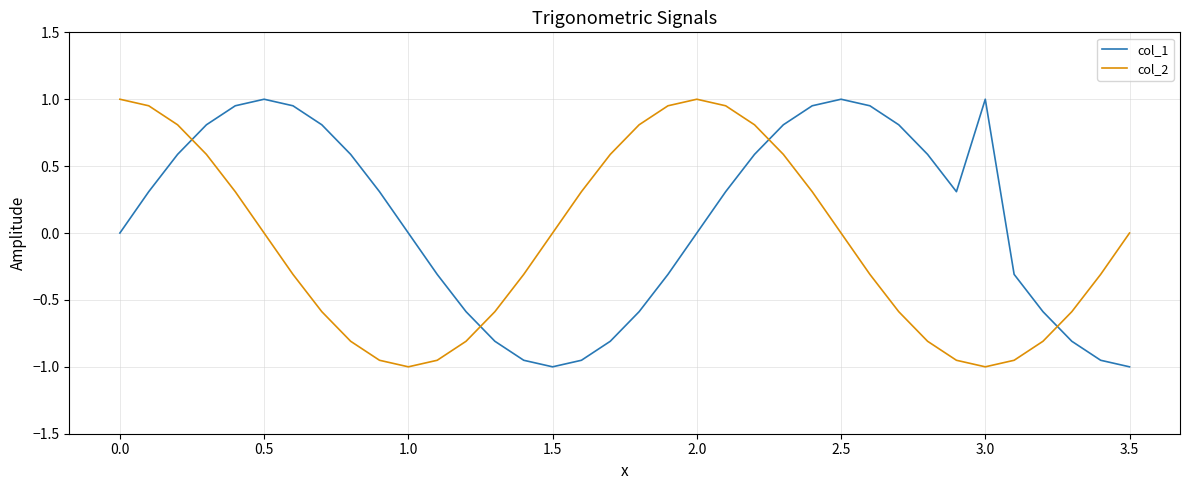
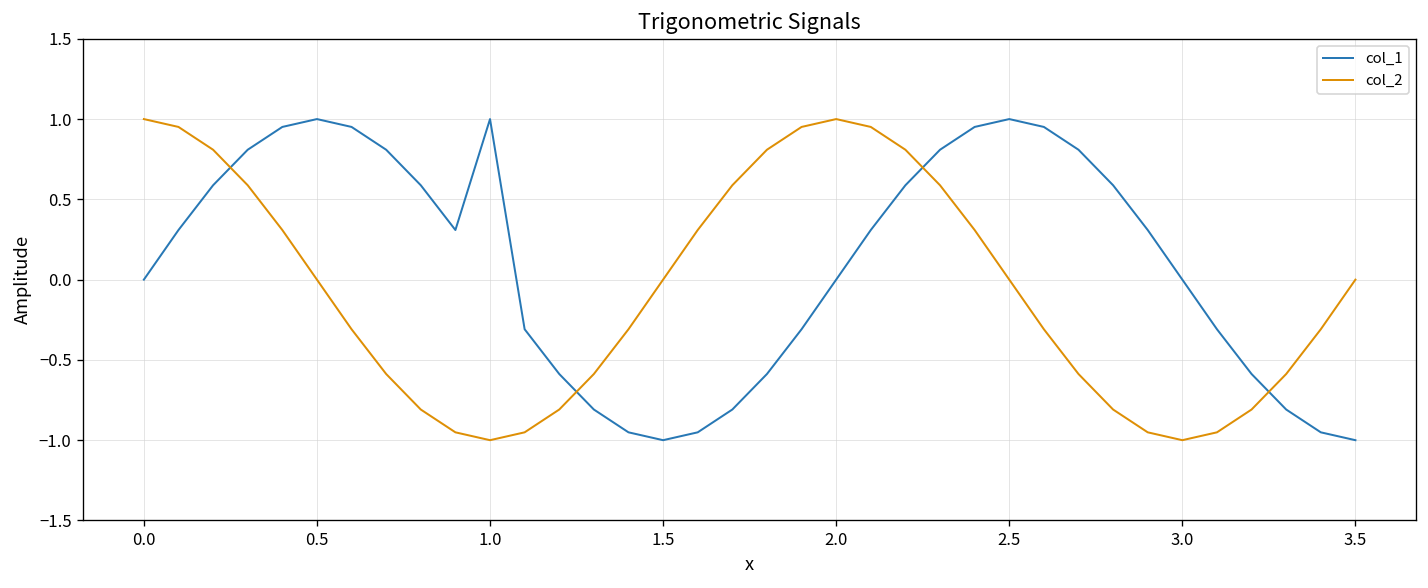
col_1, 1.0: 0 -> 1
col_1, 3.0: 1 -> 0
